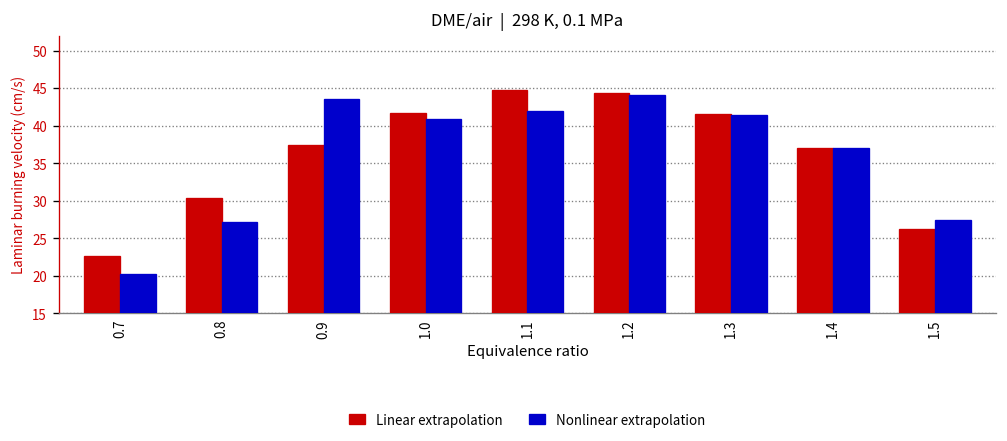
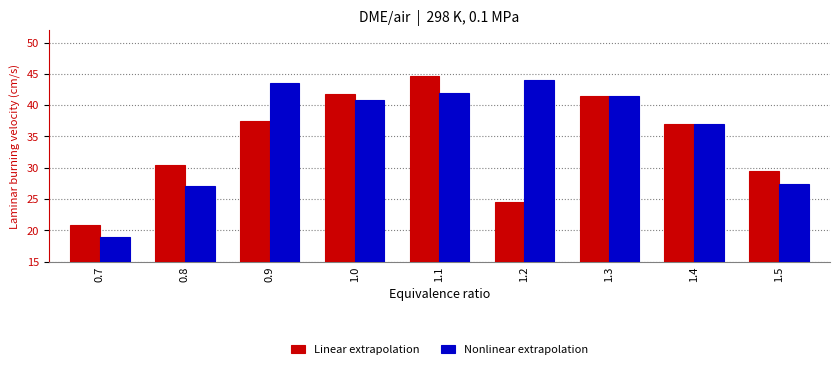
Linear extrapolation, 0.7: 23 -> 21
Nonlinear extrapolation, 0.7: 20 -> 19
Linear extrapolation, 1.2: 44 -> 25
Linear extrapolation, 1.5: 26 -> 29
